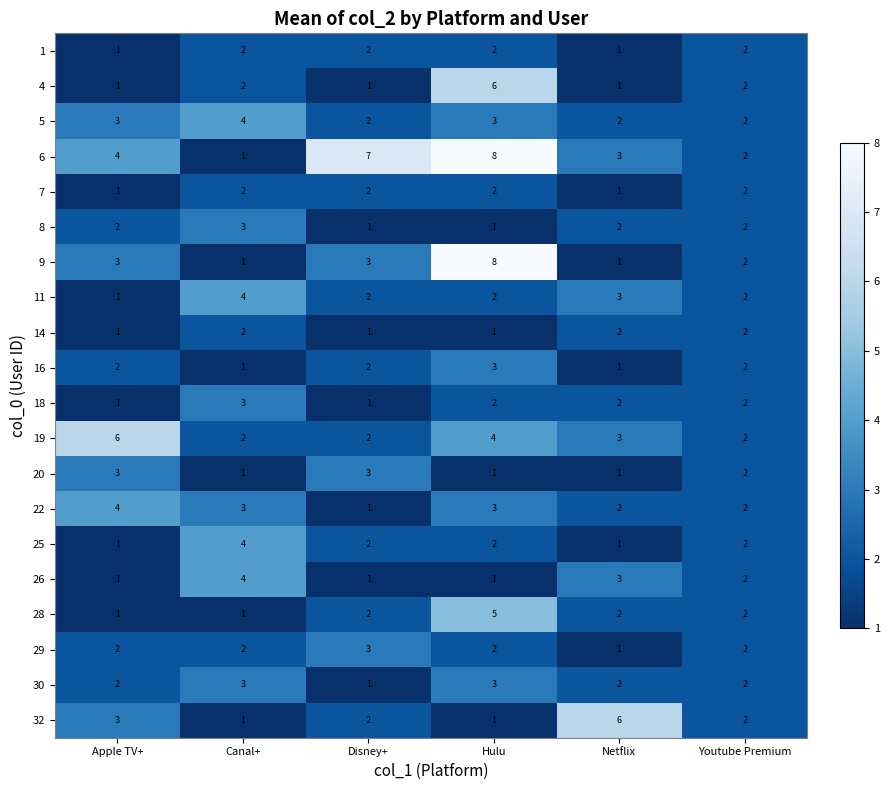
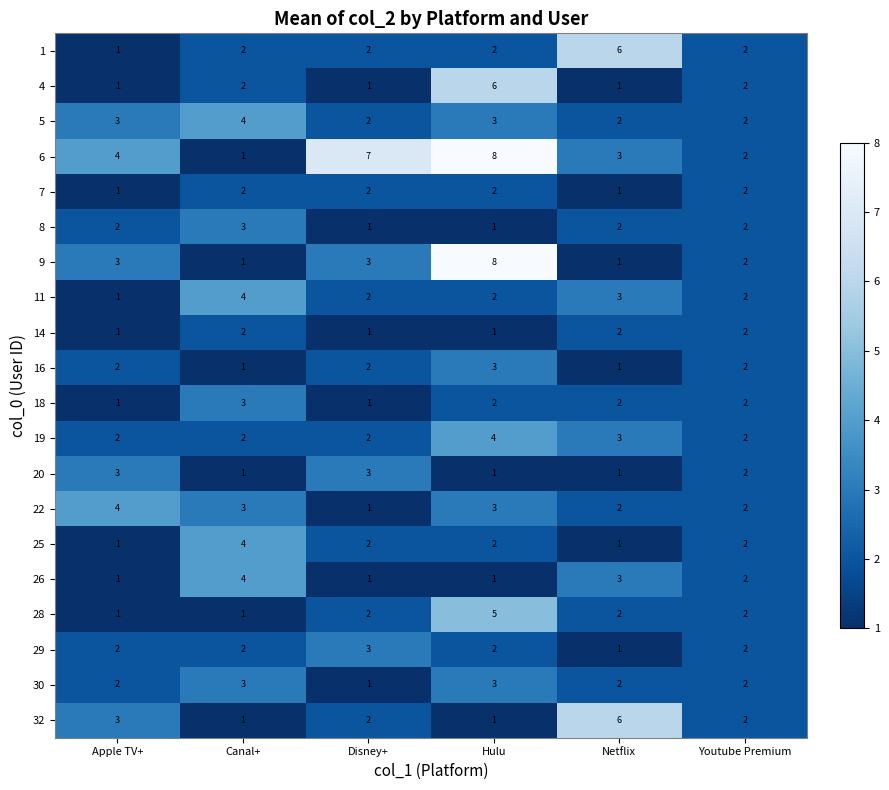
1, Netflix: 1 -> 6
19, Apple TV+: 6 -> 2
